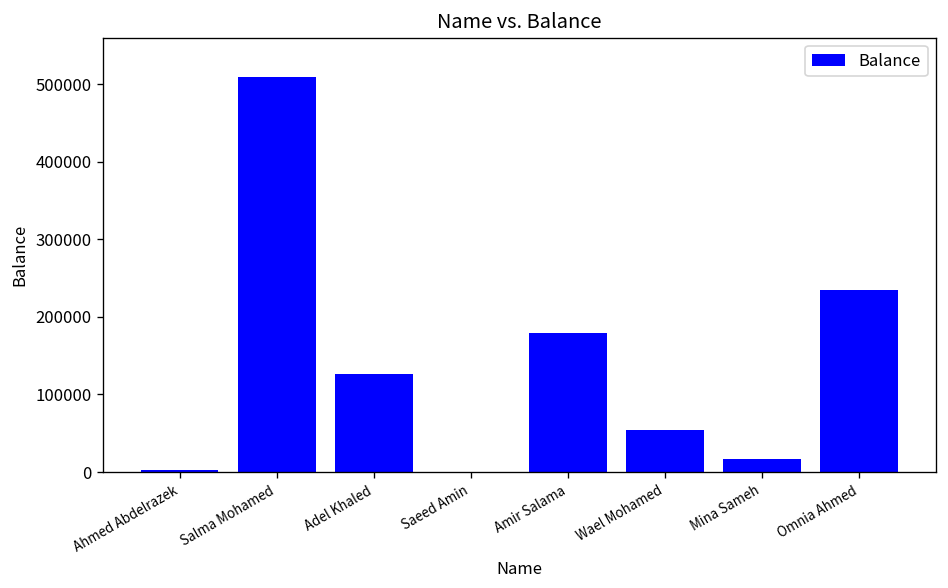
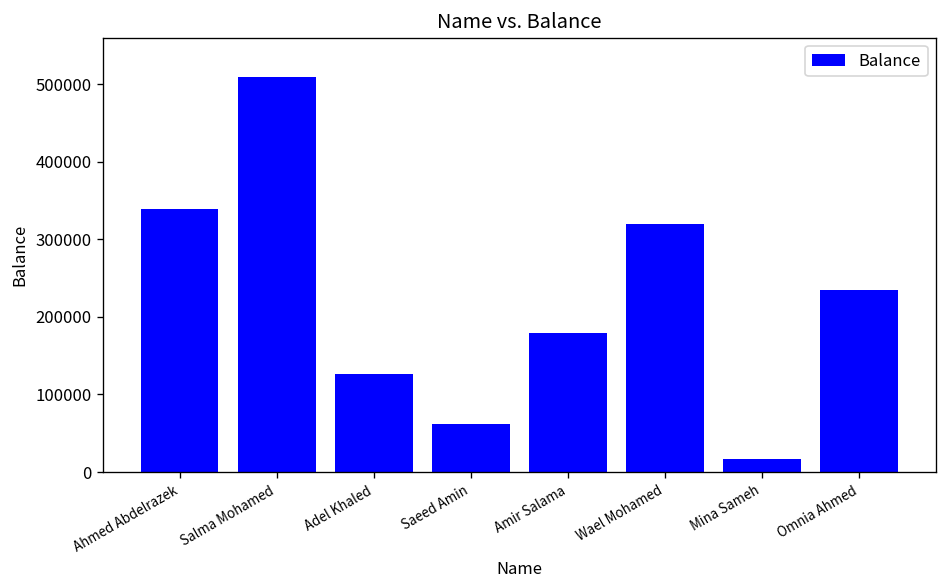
Ahmed Abdelrazek: 0 -> 340000
Saeed Amin: 0 -> 60000
Wael Mohamed: 50000 -> 320000
